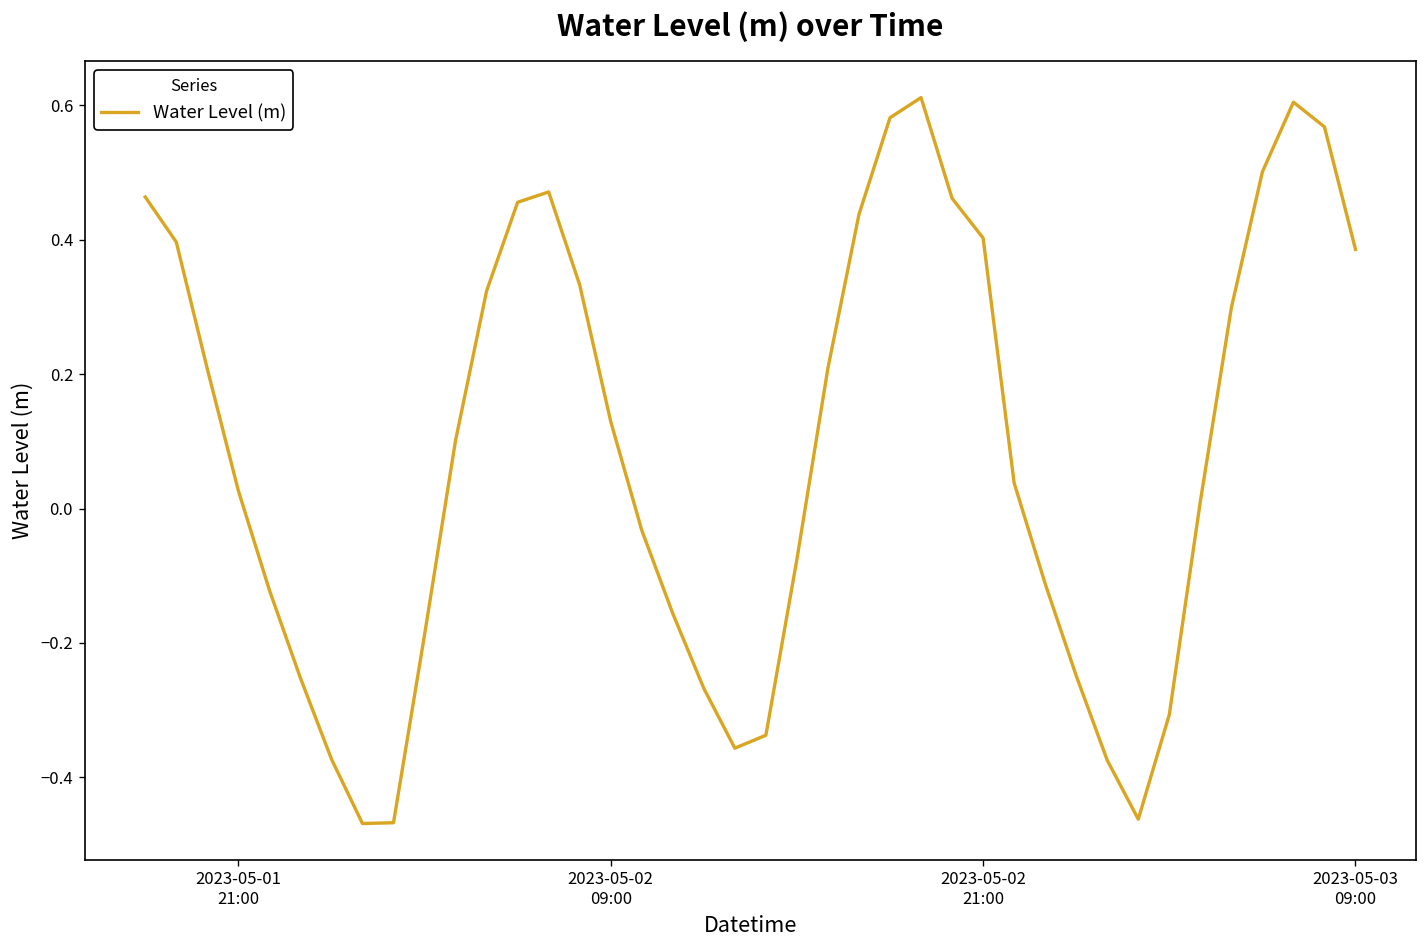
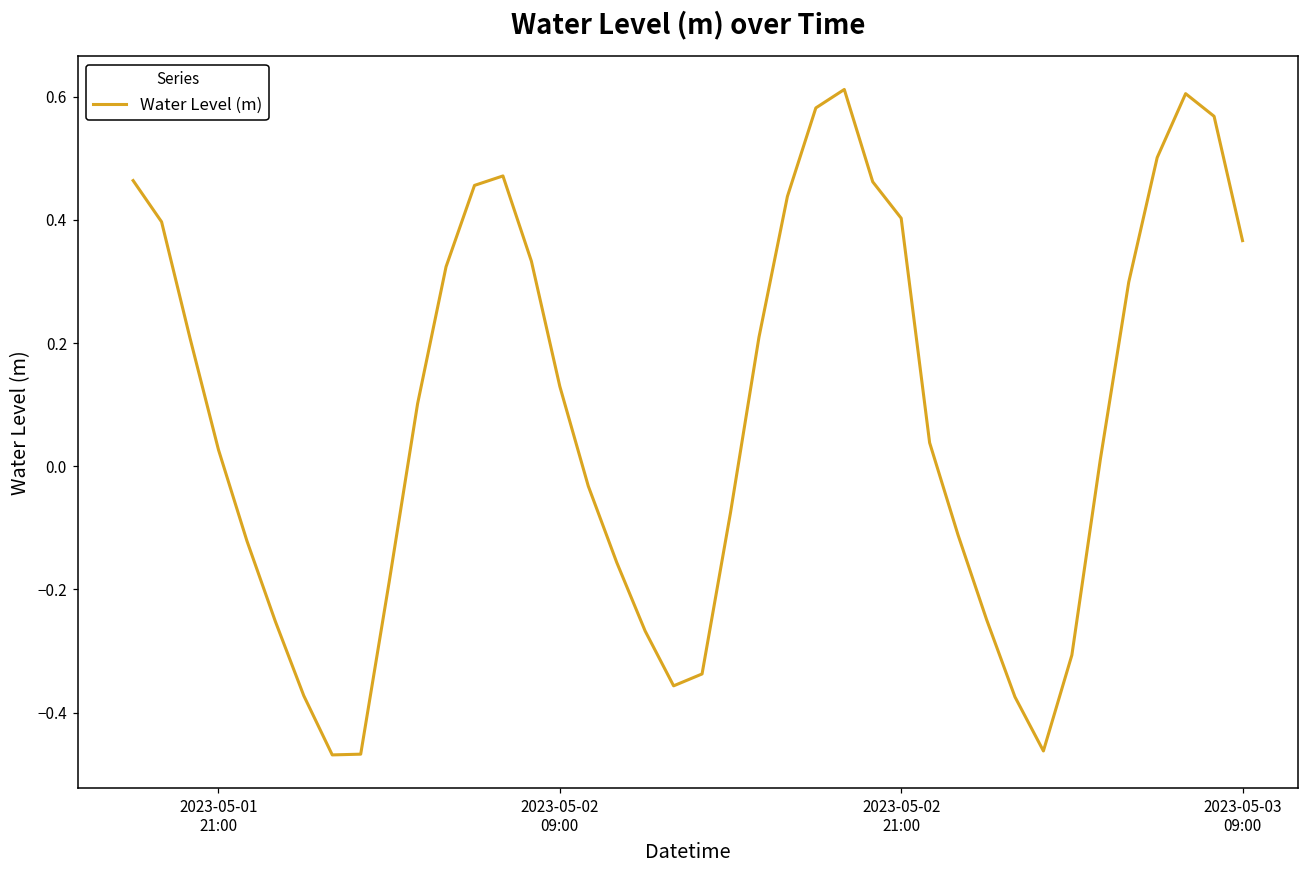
2023-05-03 09:00: 0.39 -> 0.37
